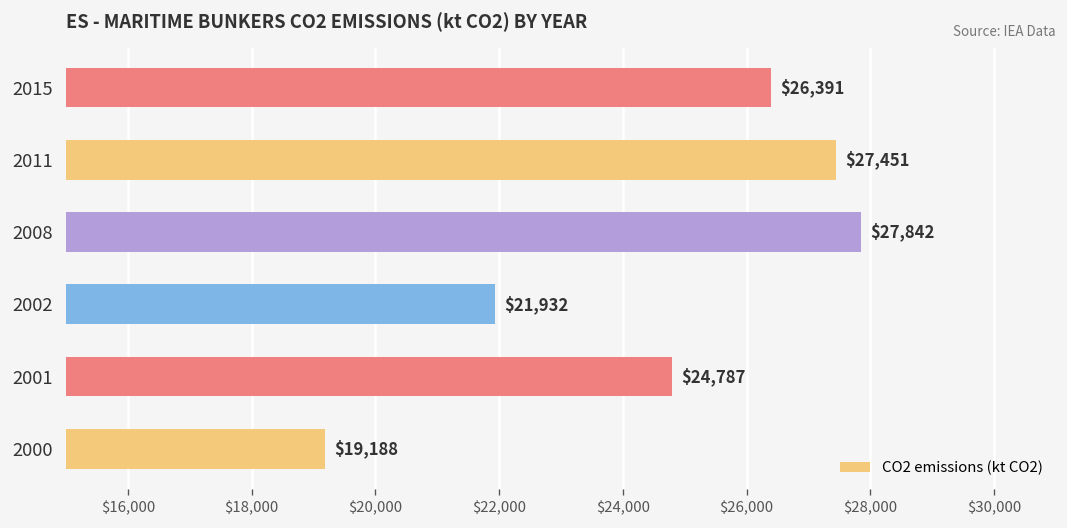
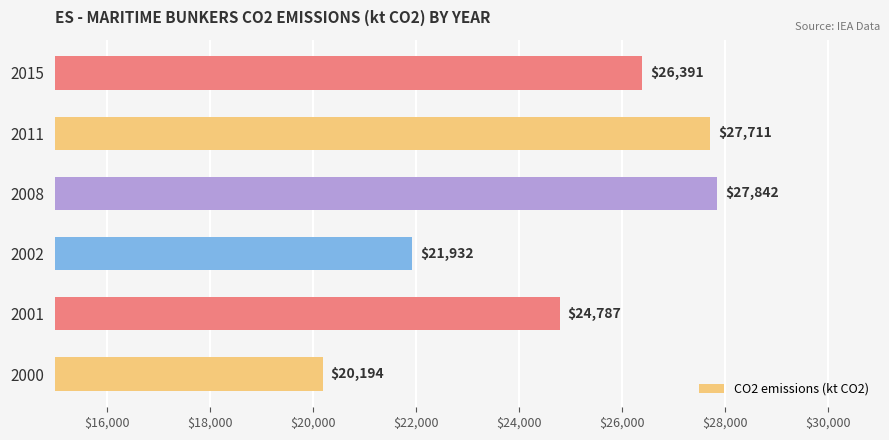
2011: $27,451 -> $27,711
2000: $19,188 -> $20,194
